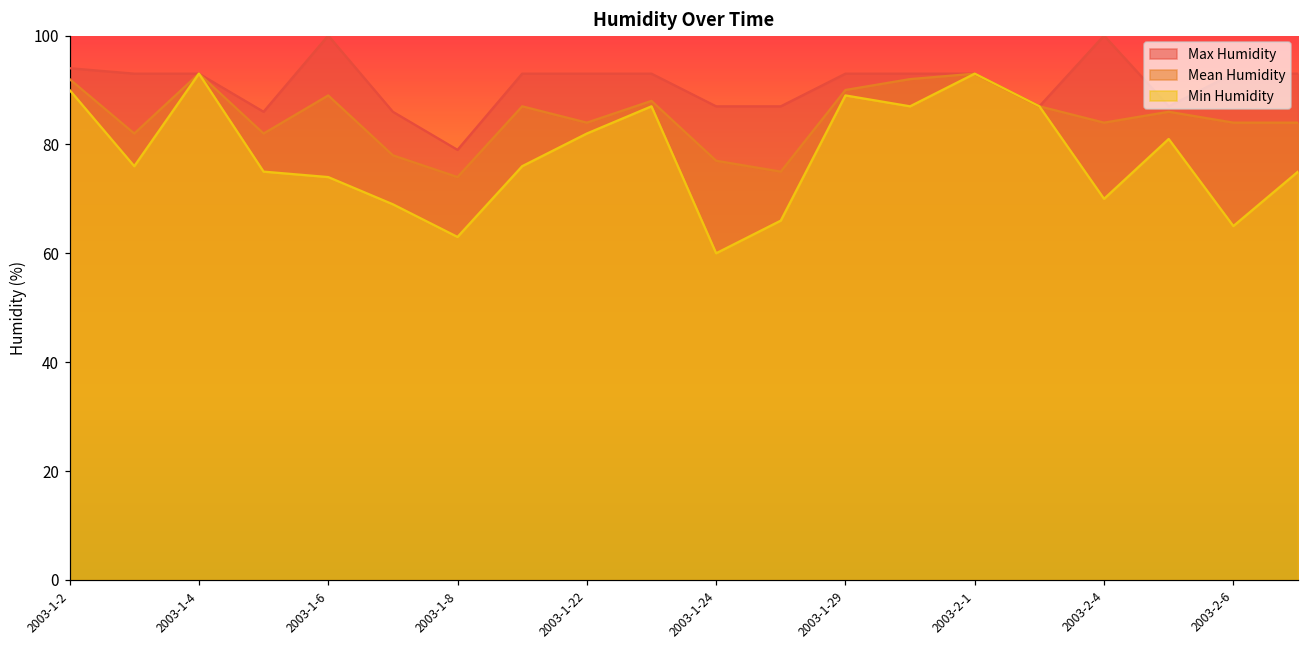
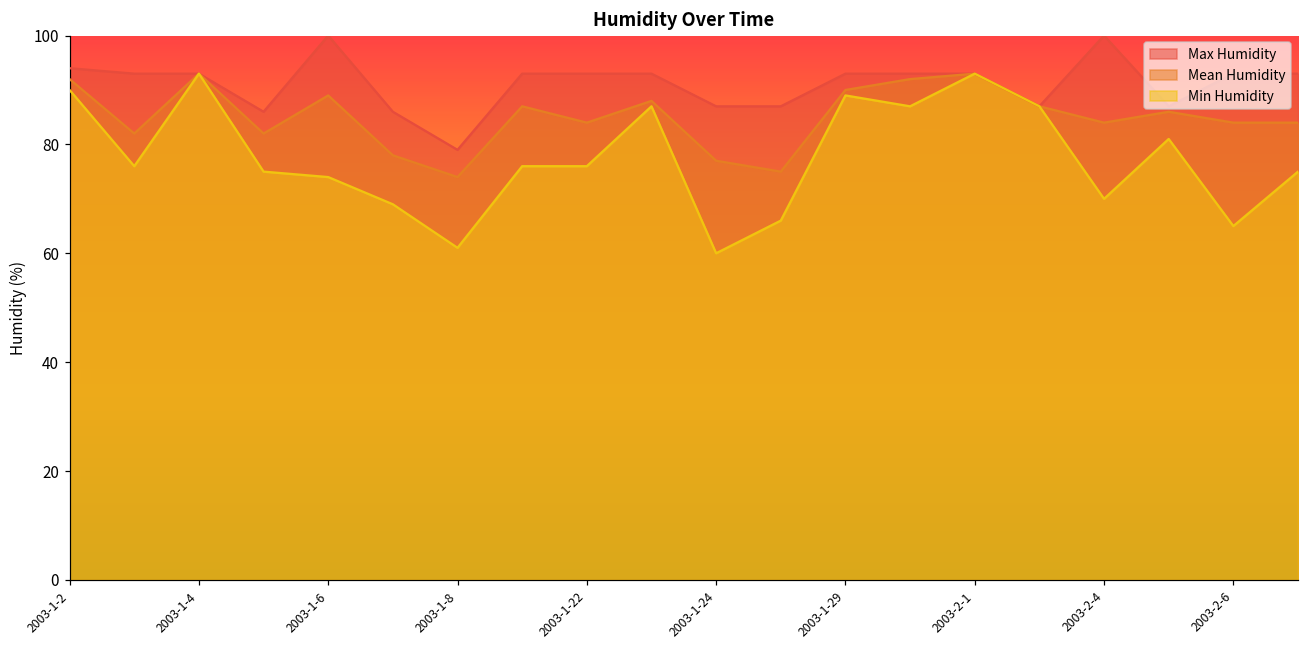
Min Humidity, 2003-1-8: 63 -> 61
Min Humidity, 2003-1-22: 82 -> 76
